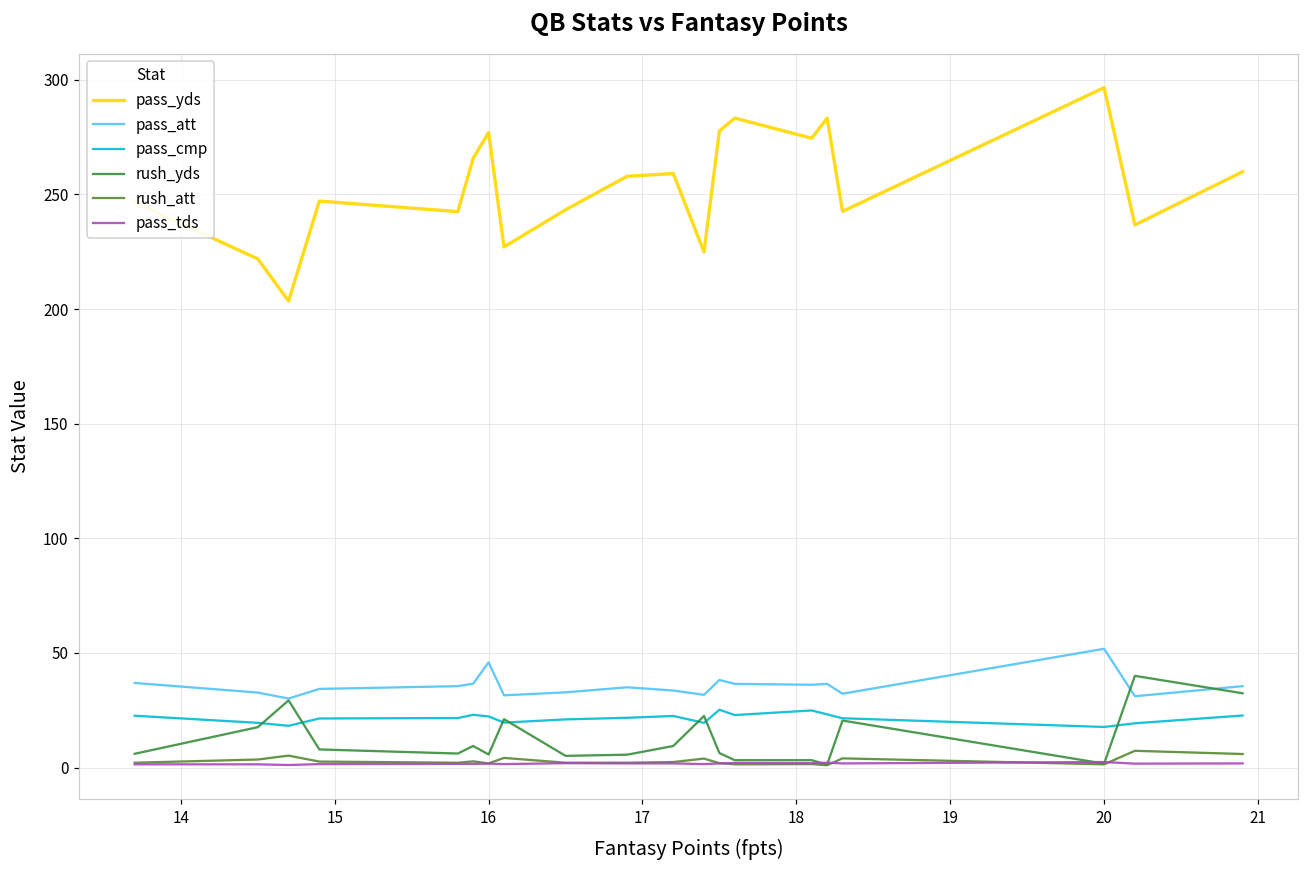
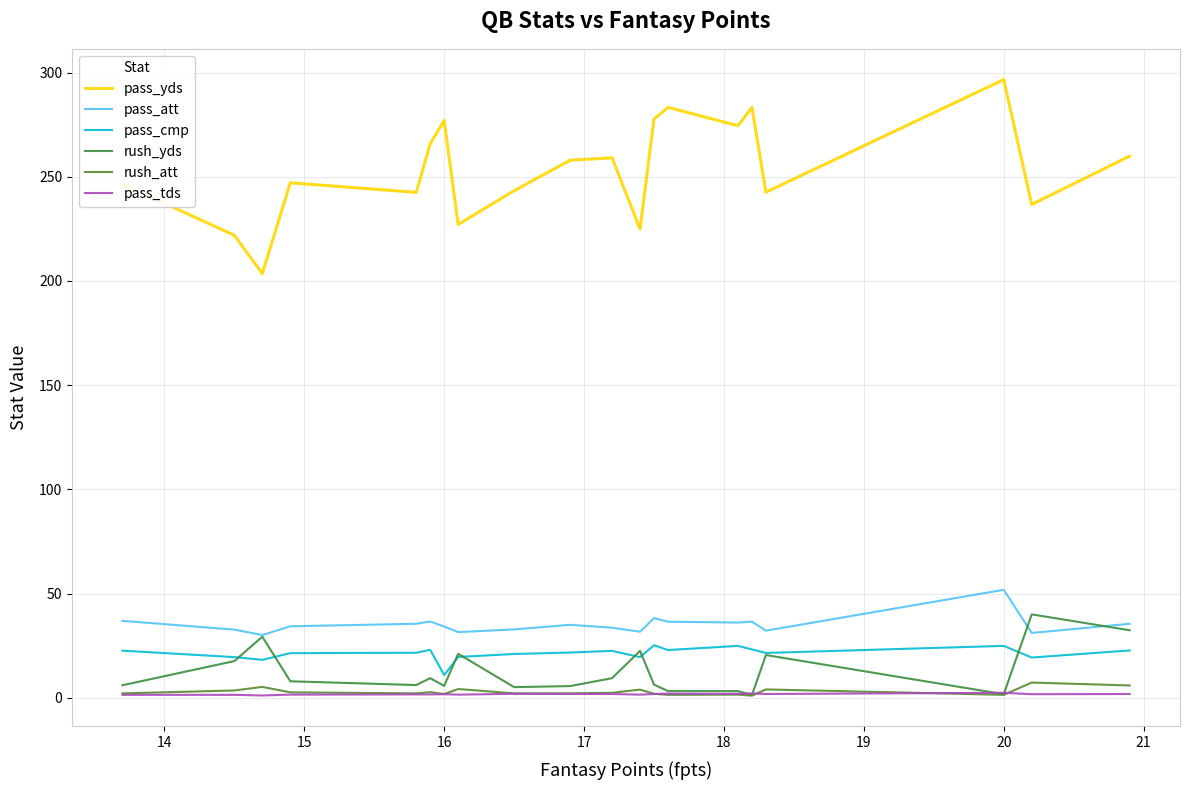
pass_att, 16: 46 -> 34
pass_cmp, 16: 22 -> 11
pass_cmp, 20: 18 -> 25
